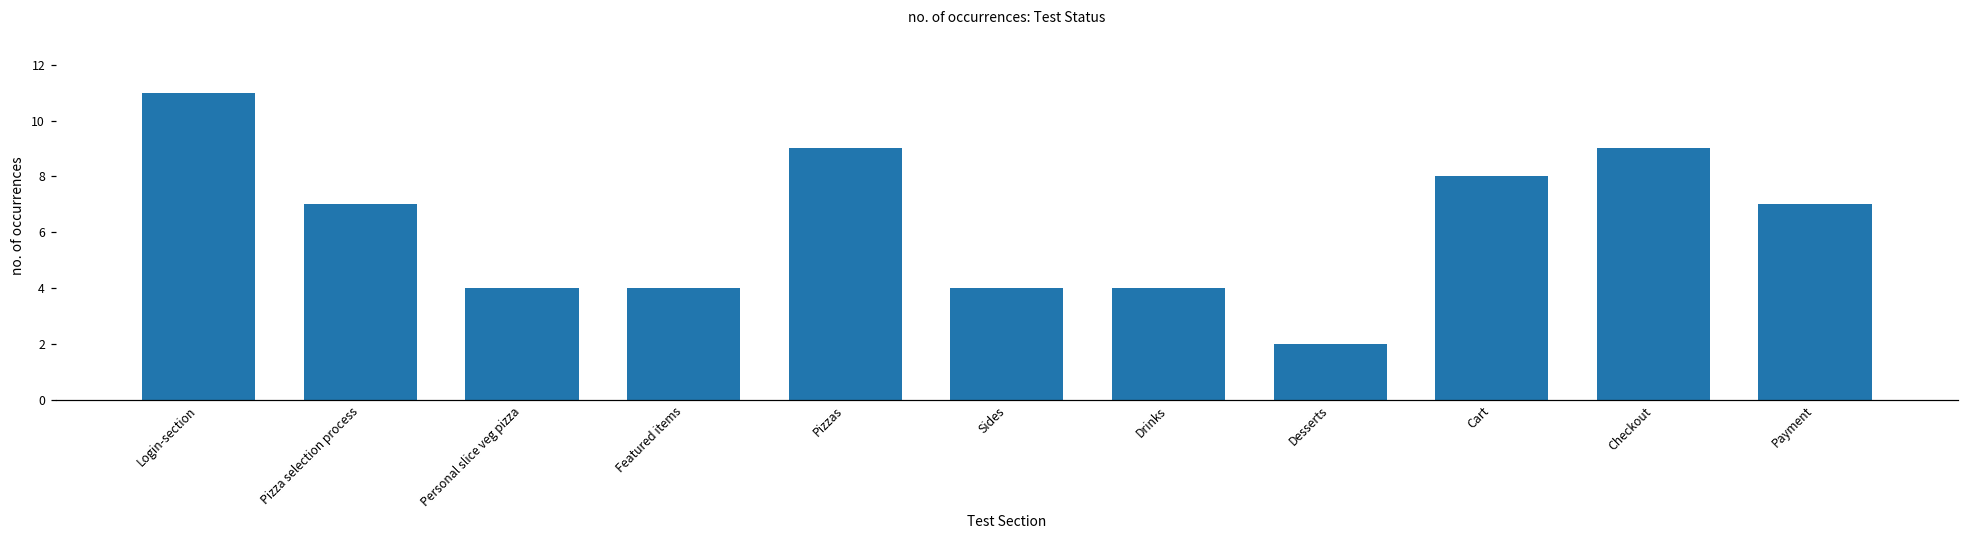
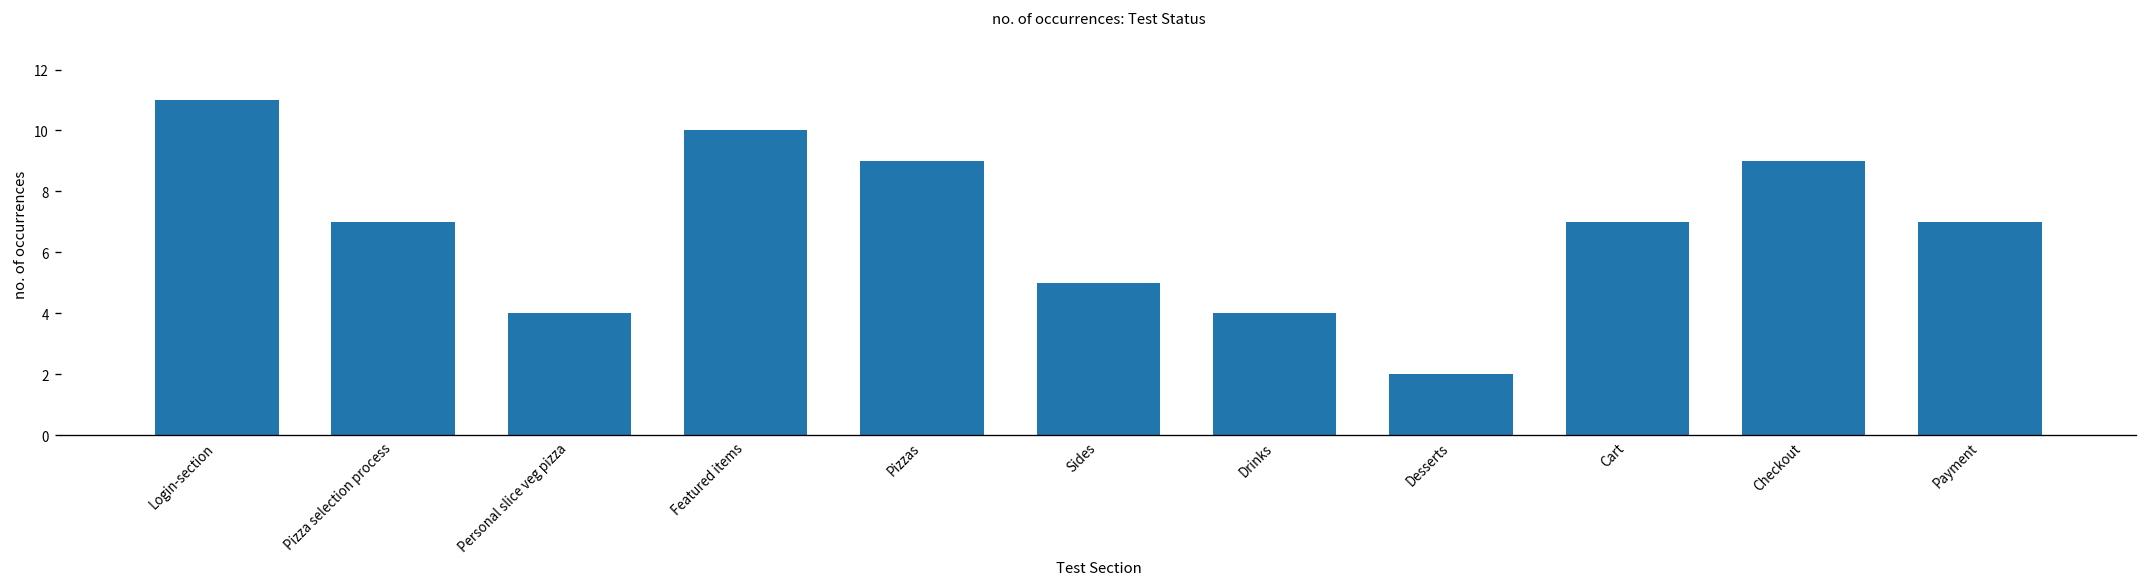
Featured items: 4 -> 10
Sides: 4 -> 5
Cart: 8 -> 7
